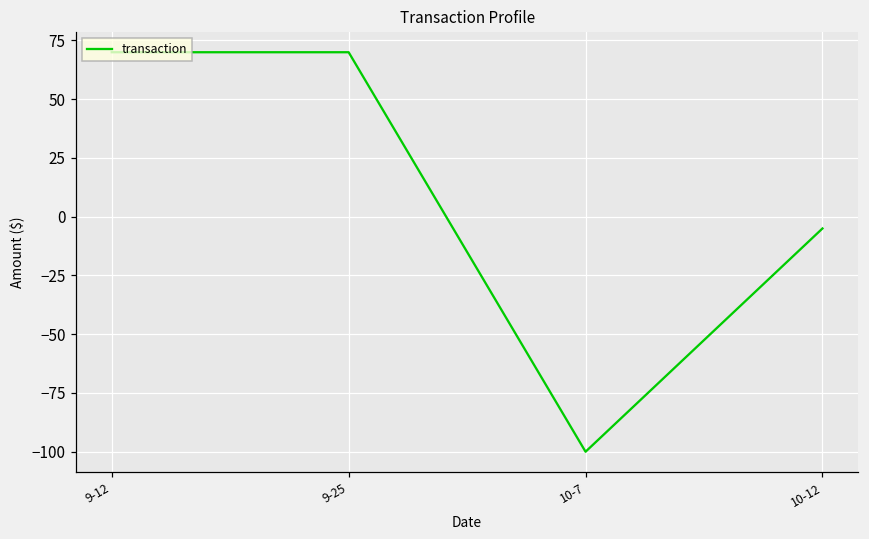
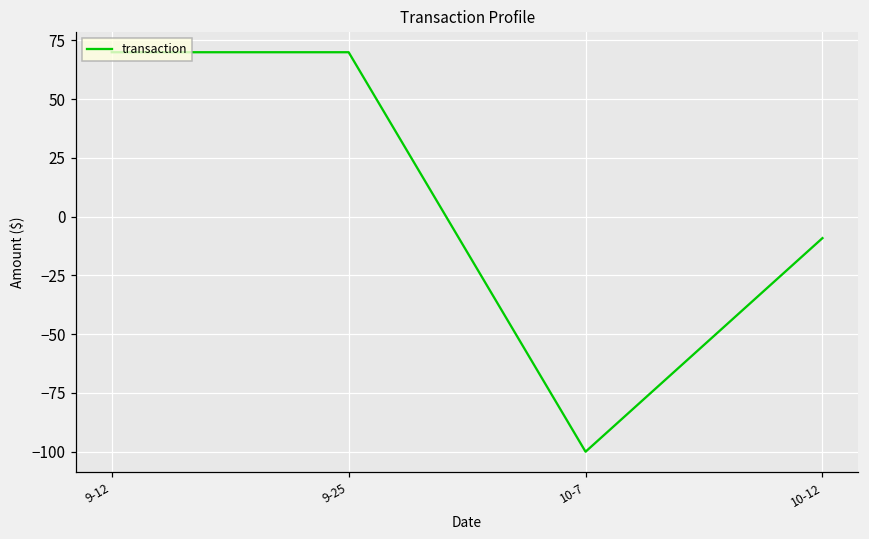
10-12: -5 -> -9
